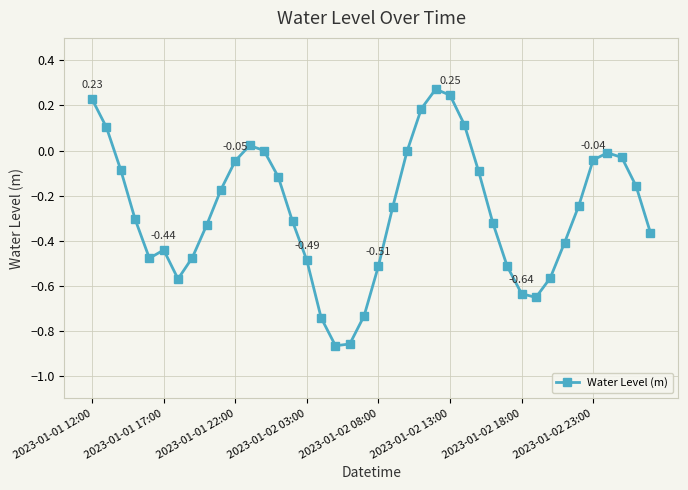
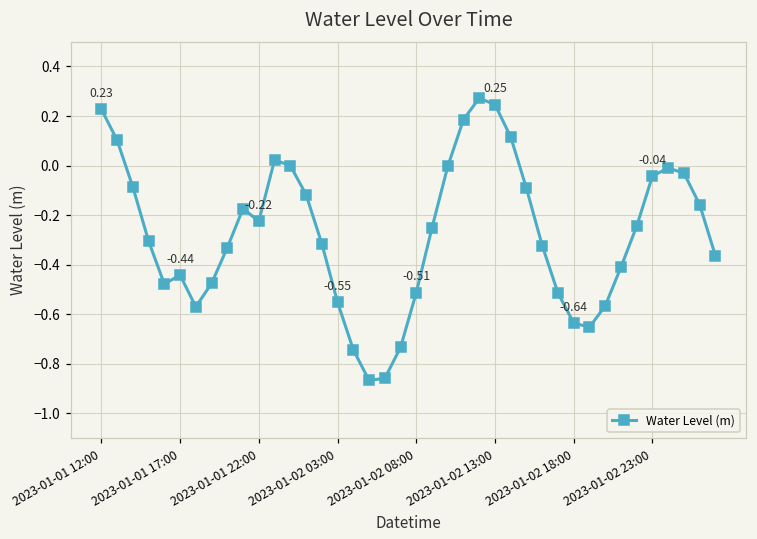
2023-01-01 22:00: -0.05 -> -0.22
2023-01-02 03:00: -0.49 -> -0.55
